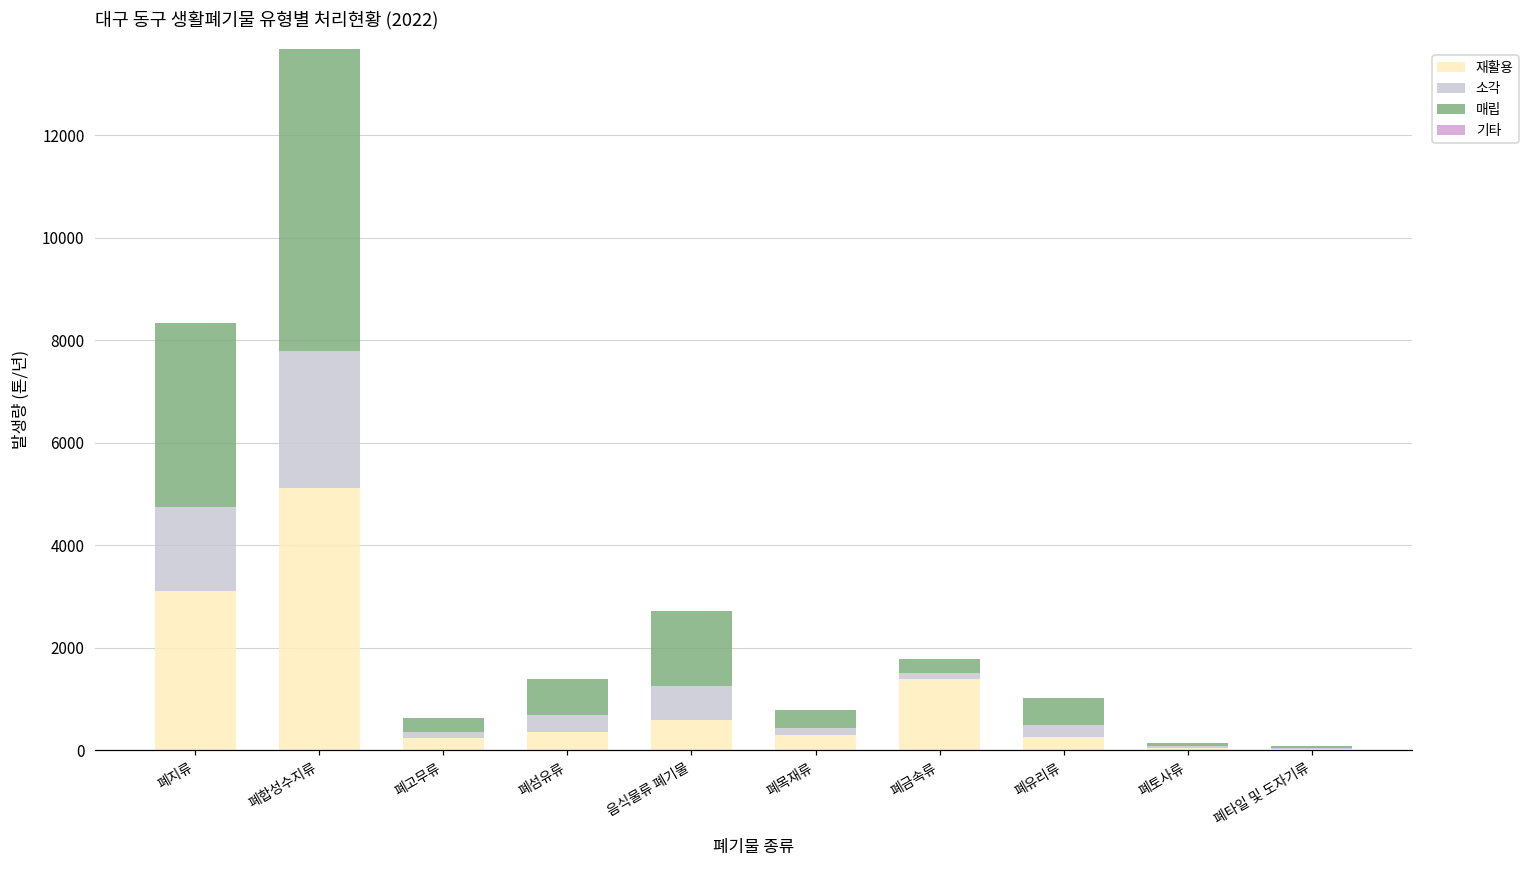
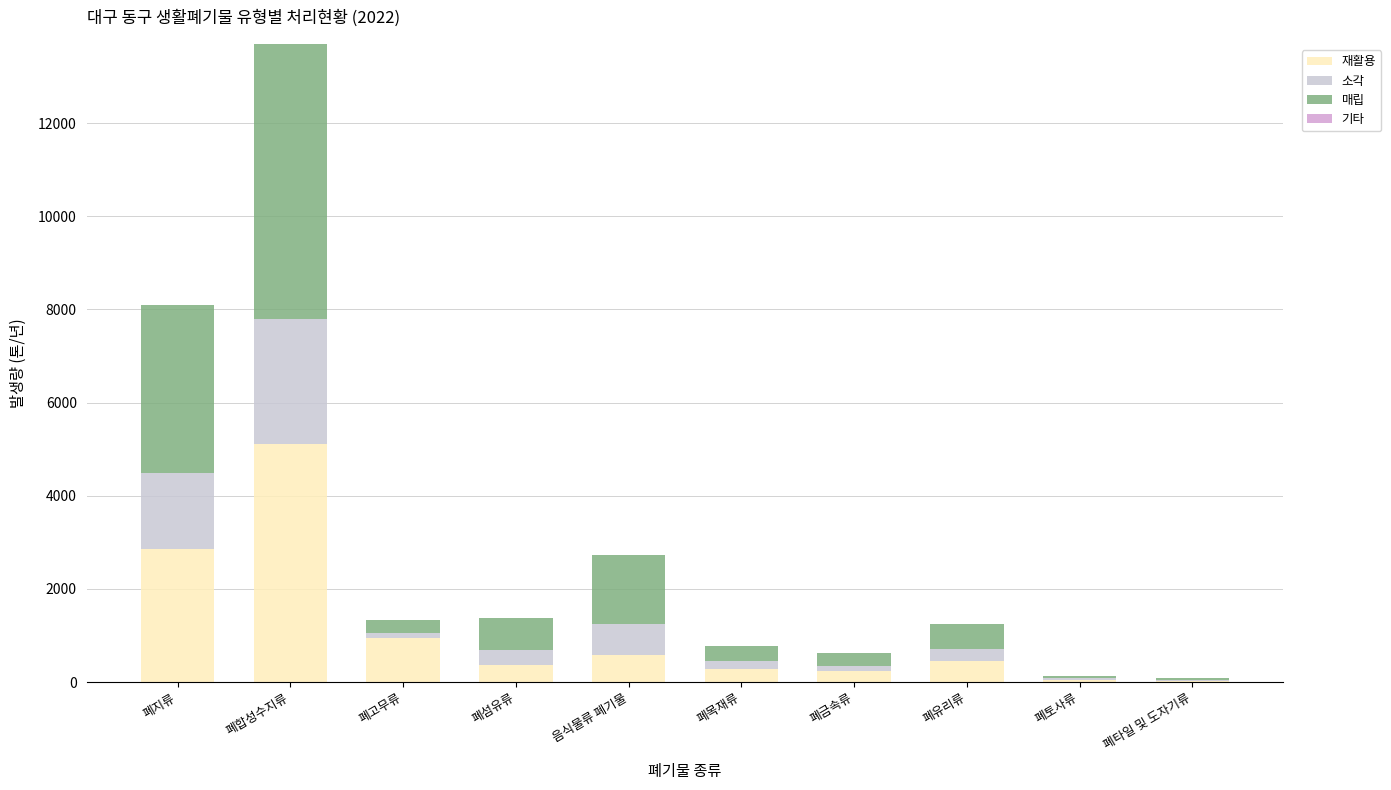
재활용, 폐지류: 3100 -> 2900
재활용, 폐고무류: 200 -> 900
재활용, 폐금속류: 1400 -> 200
재활용, 폐유리류: 300 -> 500
